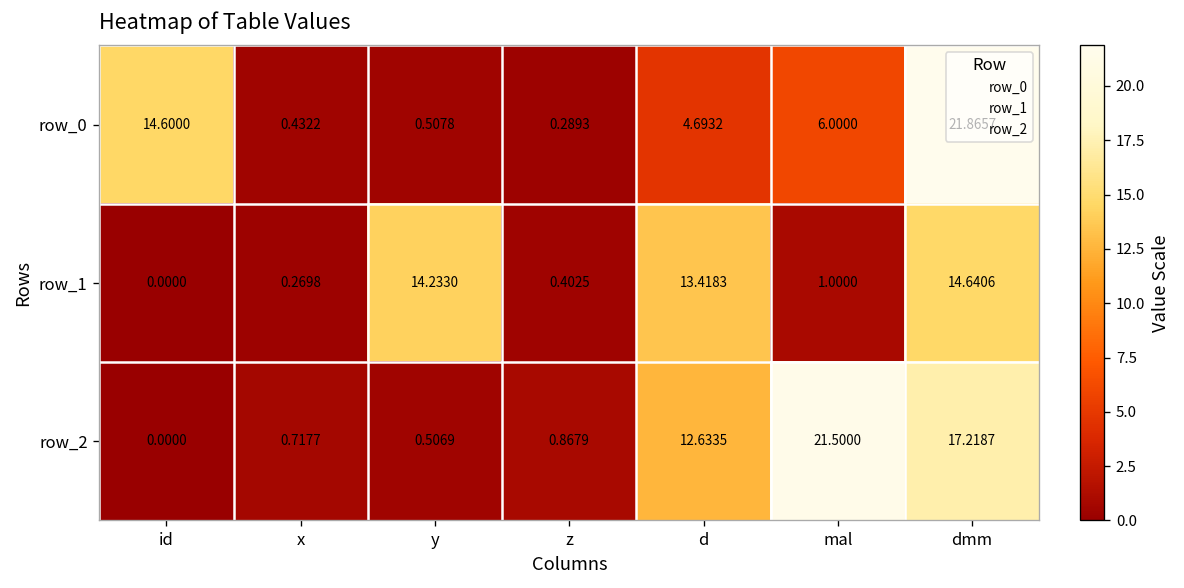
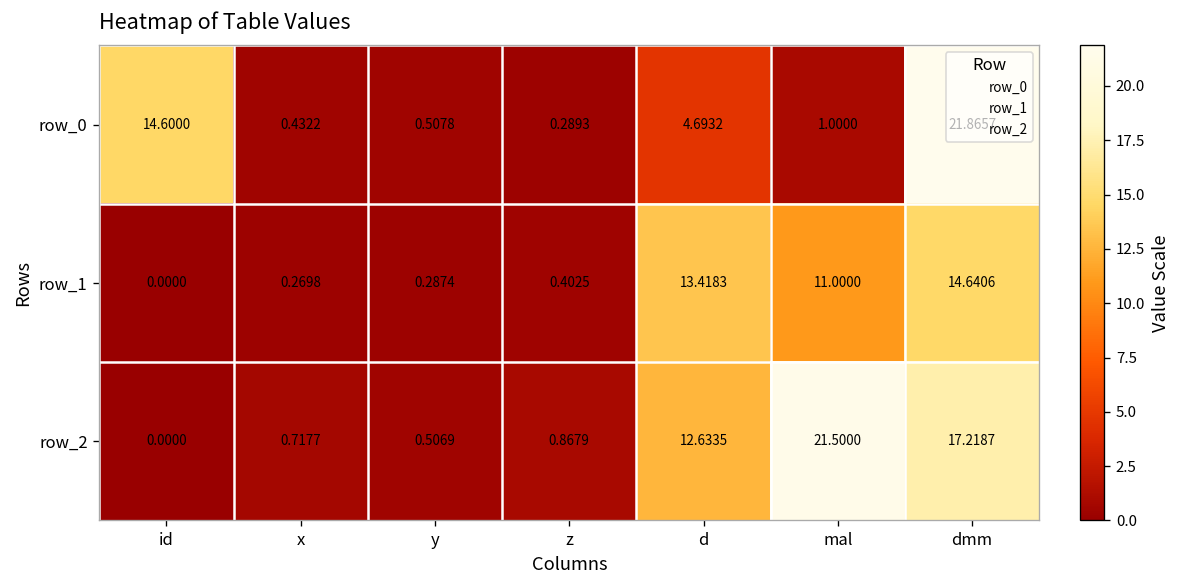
row_0, mal: 6.0000 -> 1.0000
row_1, y: 14.2330 -> 0.2874
row_1, mal: 1.0000 -> 11.0000
